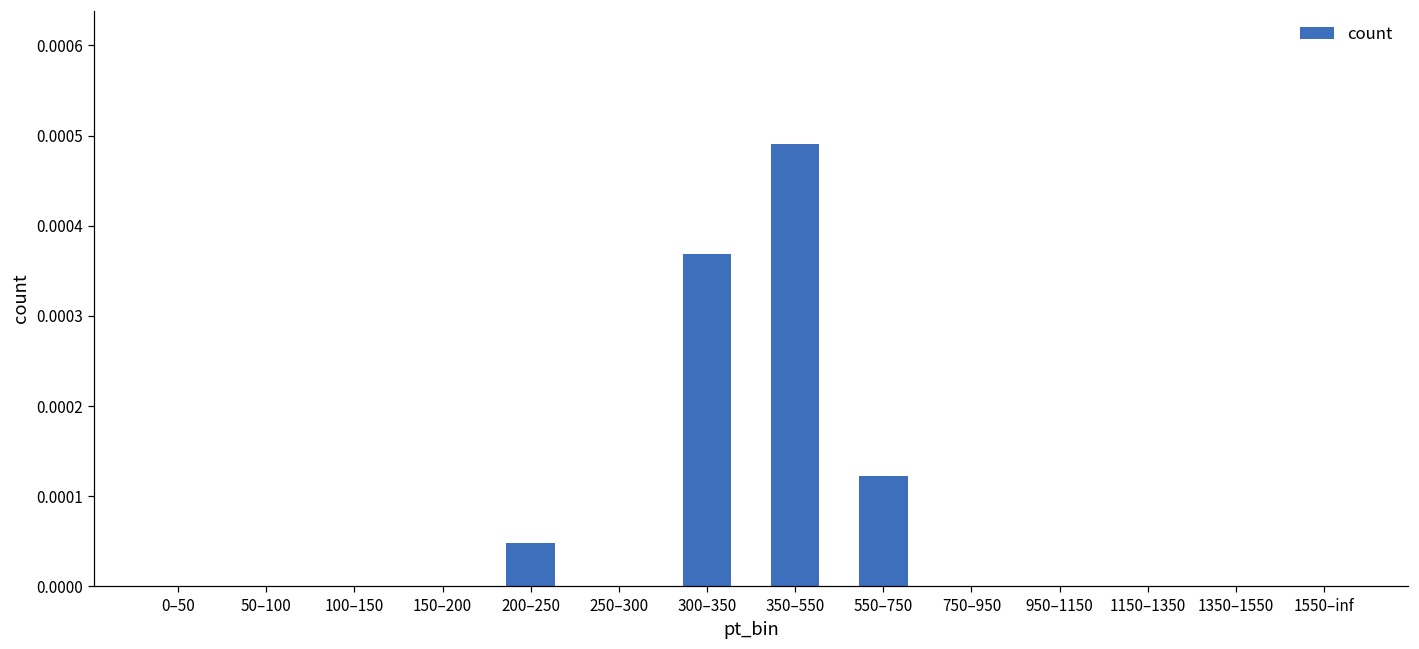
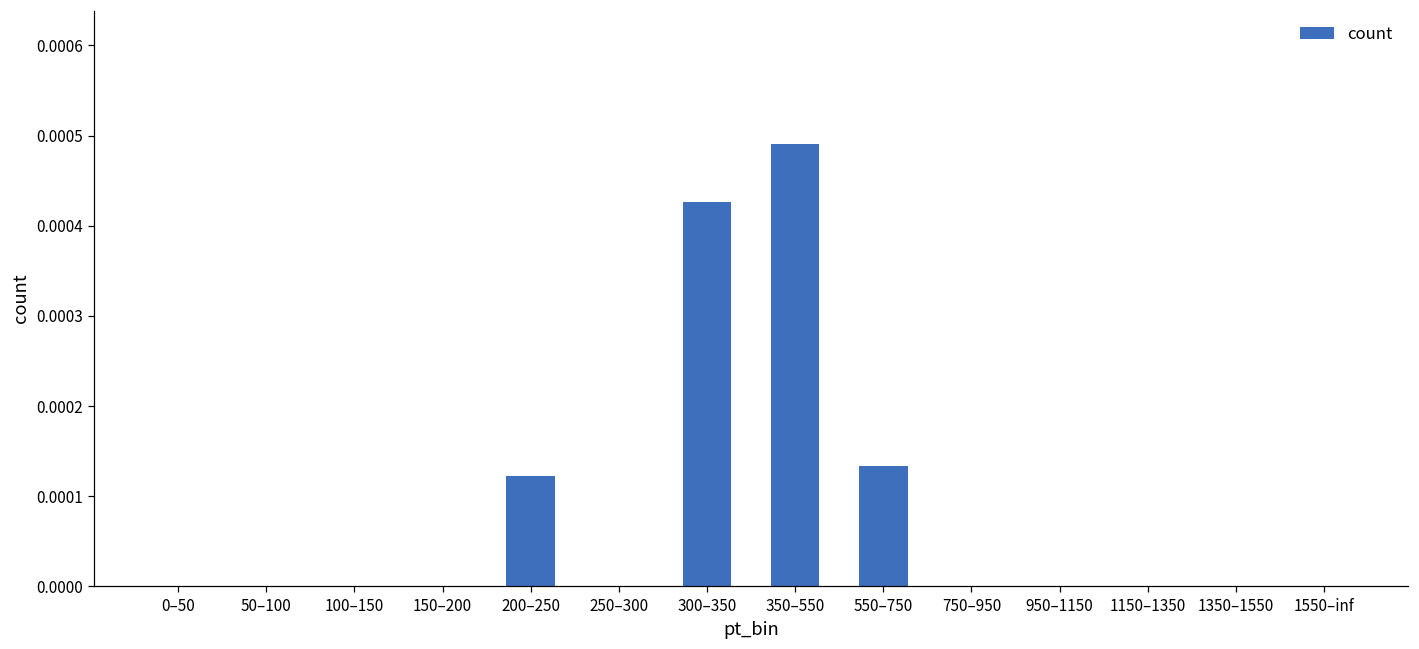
200–250: 0.00005 -> 0.00012
300–350: 0.00037 -> 0.00043
550–750: 0.00012 -> 0.00013
